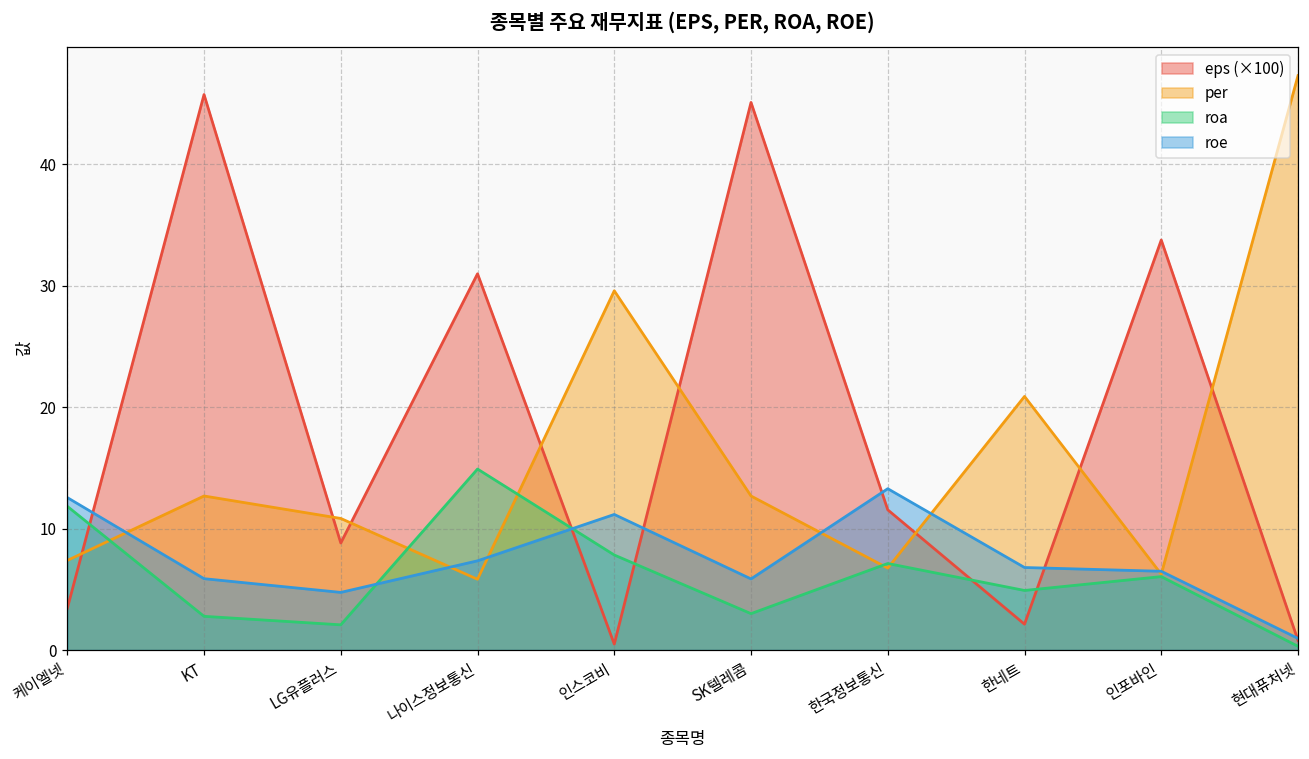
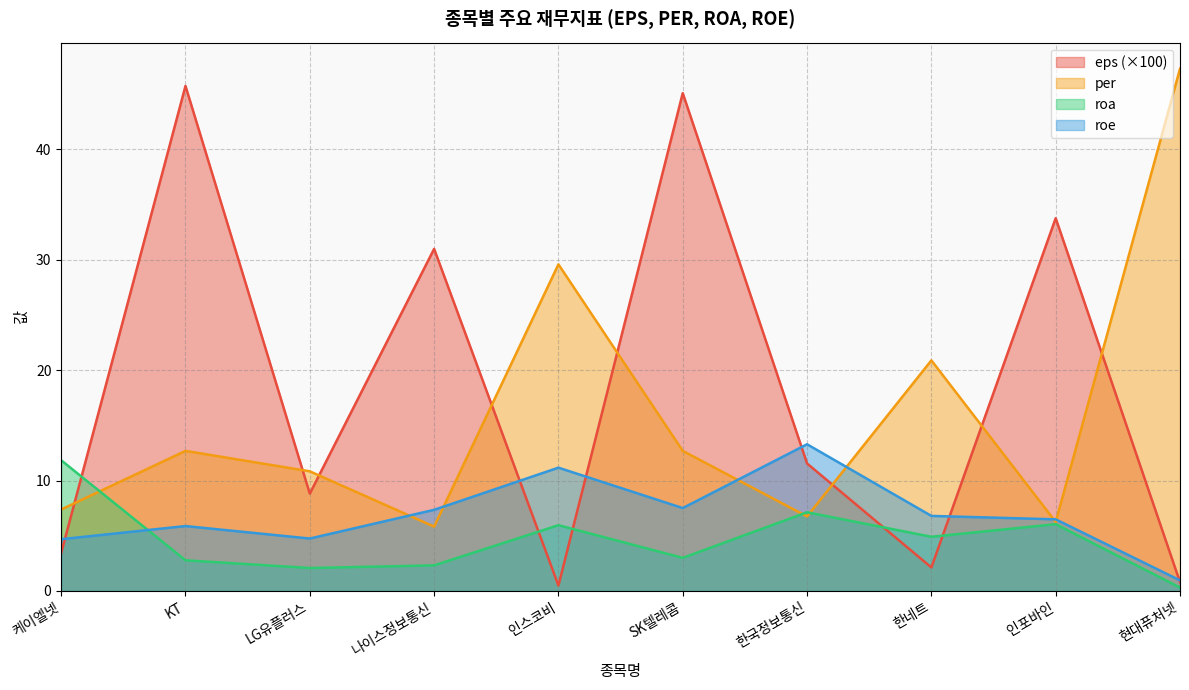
roe, 케이엘넷: 12.6 -> 4.7
roa, 나이스정보통신: 14.9 -> 2.3
roa, 인스코비: 7.8 -> 6.0
roe, SK텔레콤: 5.9 -> 7.5
